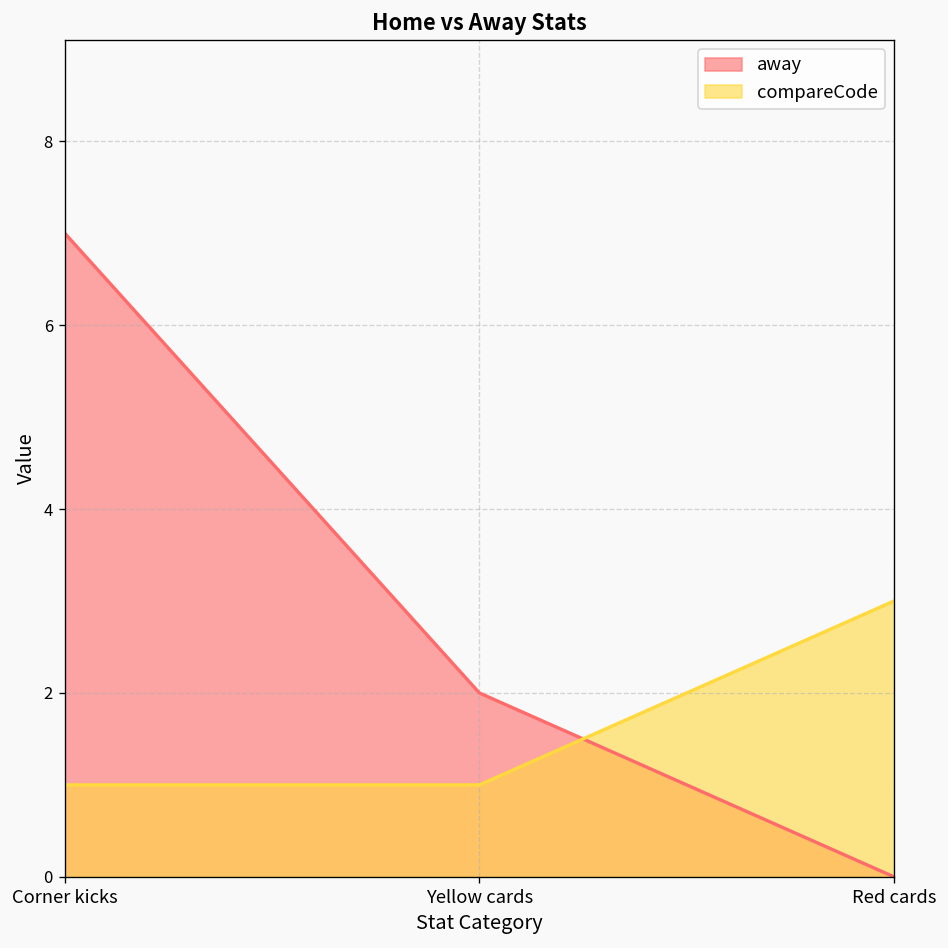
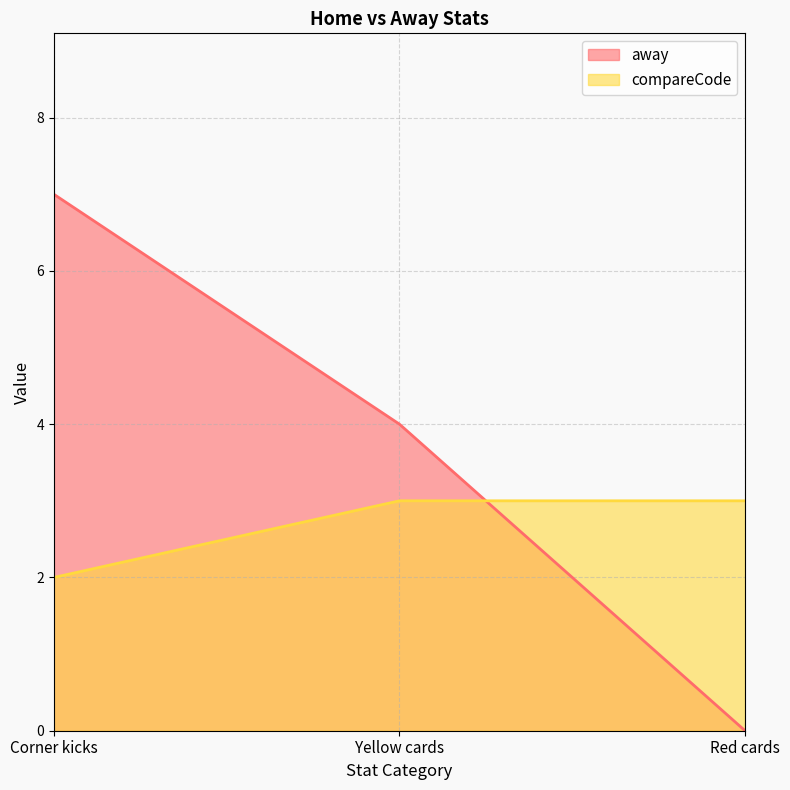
compareCode, Corner kicks: 1 -> 2
away, Yellow cards: 2 -> 4
compareCode, Yellow cards: 1 -> 3
